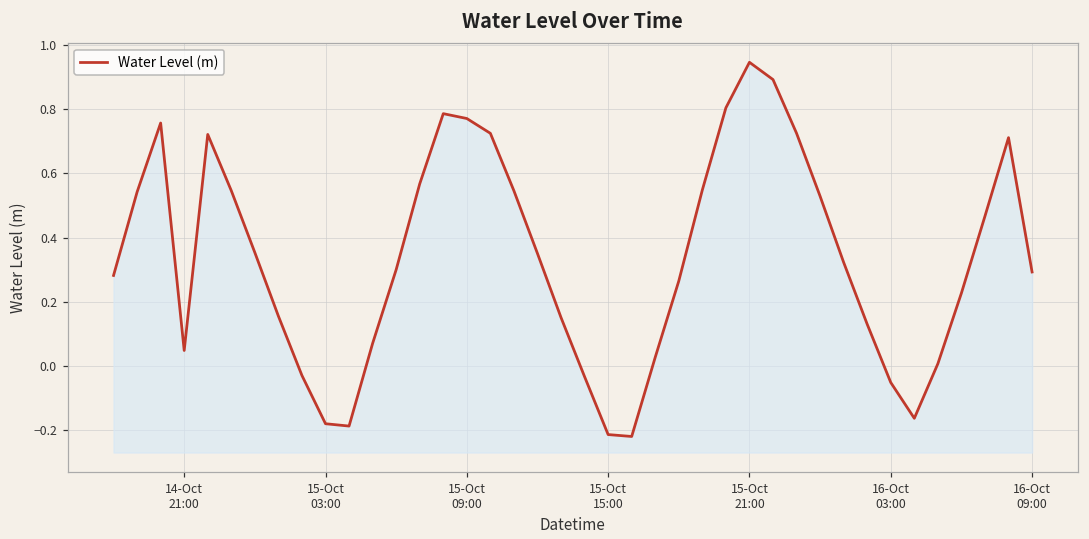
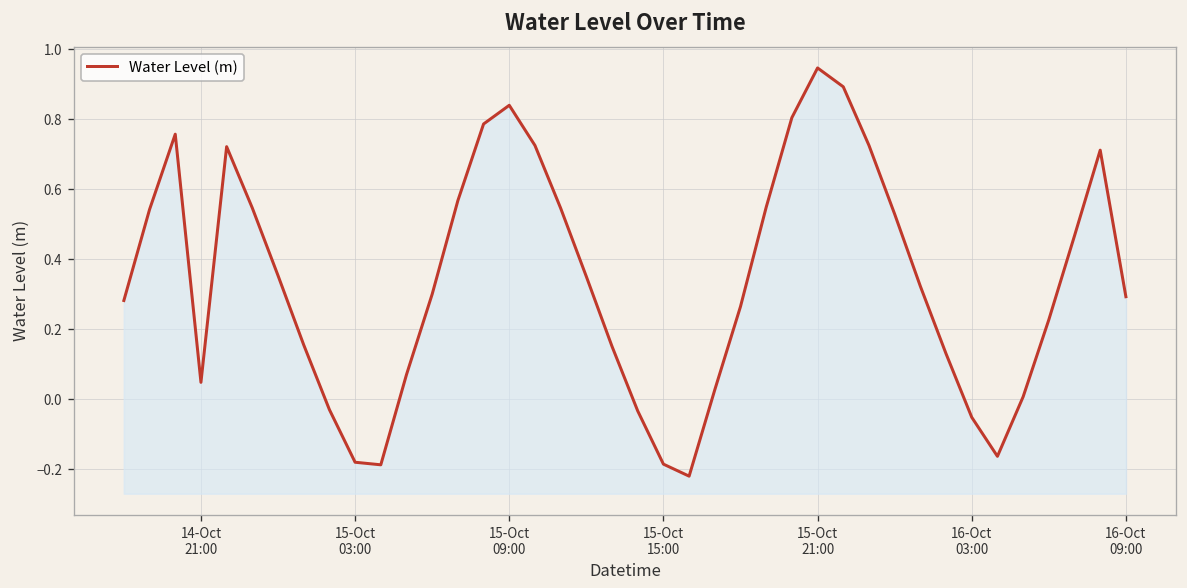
15-Oct 09:00: 0.77 -> 0.84
15-Oct 15:00: -0.21 -> -0.19
